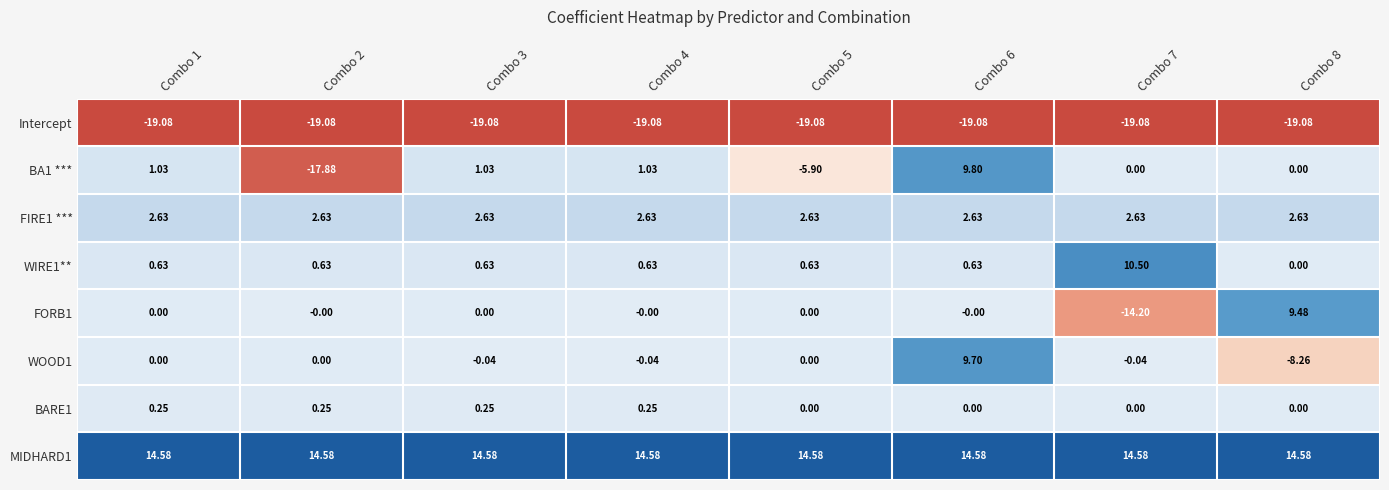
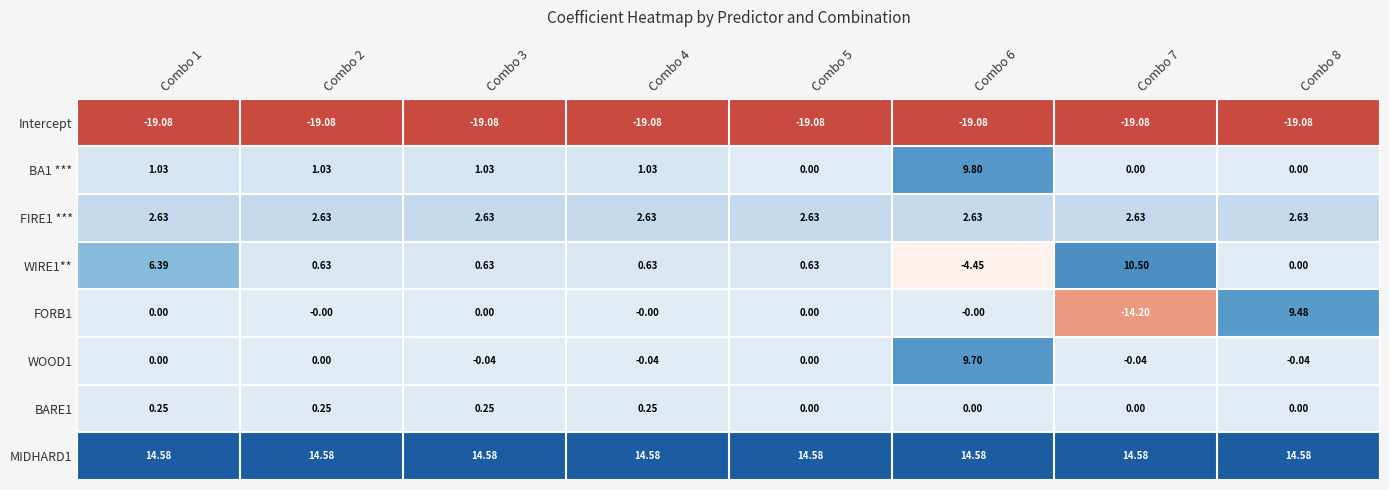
BA1 ***, Combo 2: -17.88 -> 1.03
BA1 ***, Combo 5: -5.90 -> 0.00
WIRE1**, Combo 1: 0.63 -> 6.39
WIRE1**, Combo 6: 0.63 -> -4.45
WOOD1, Combo 8: -8.26 -> -0.04
